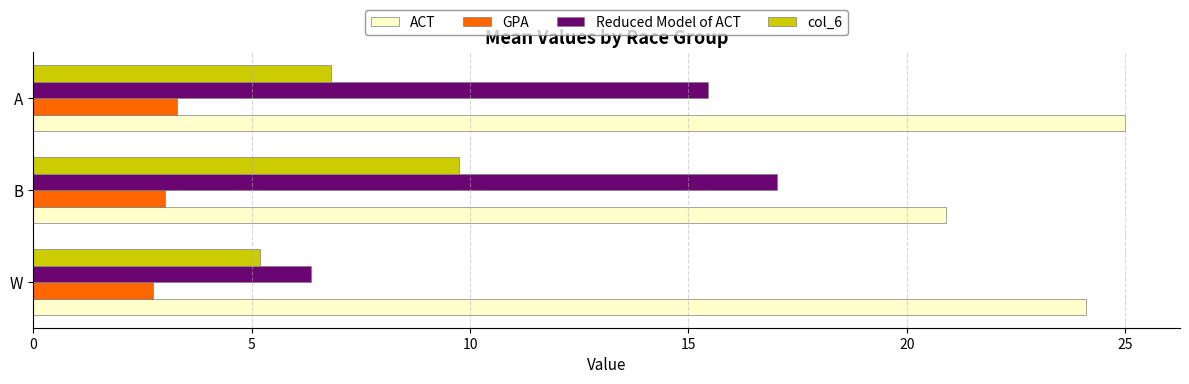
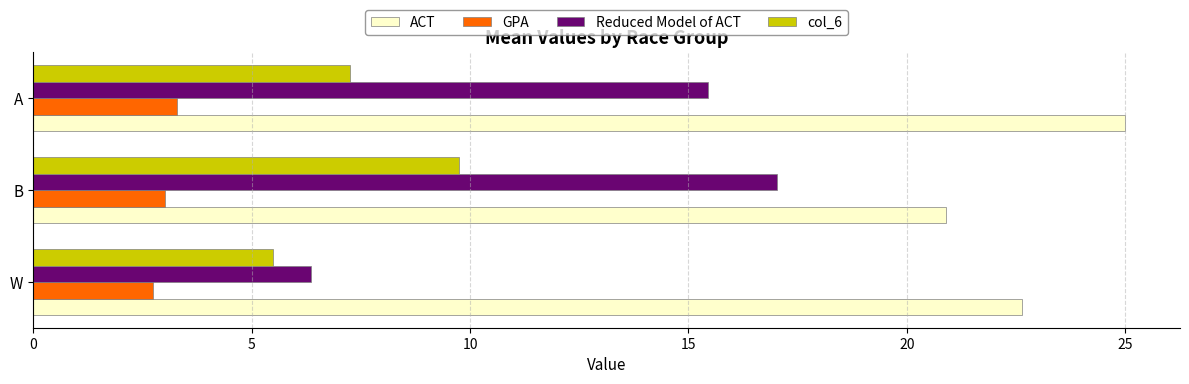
col_6, A: 6.8 -> 7.3
col_6, W: 5.2 -> 5.5
ACT, W: 24.1 -> 22.6
